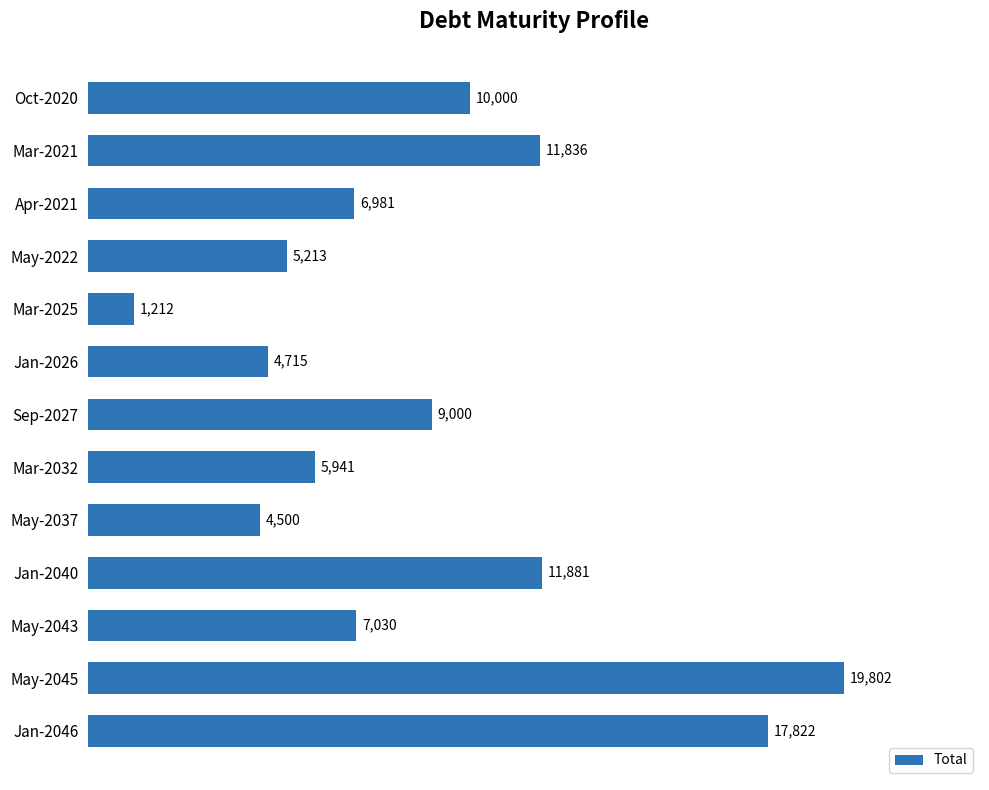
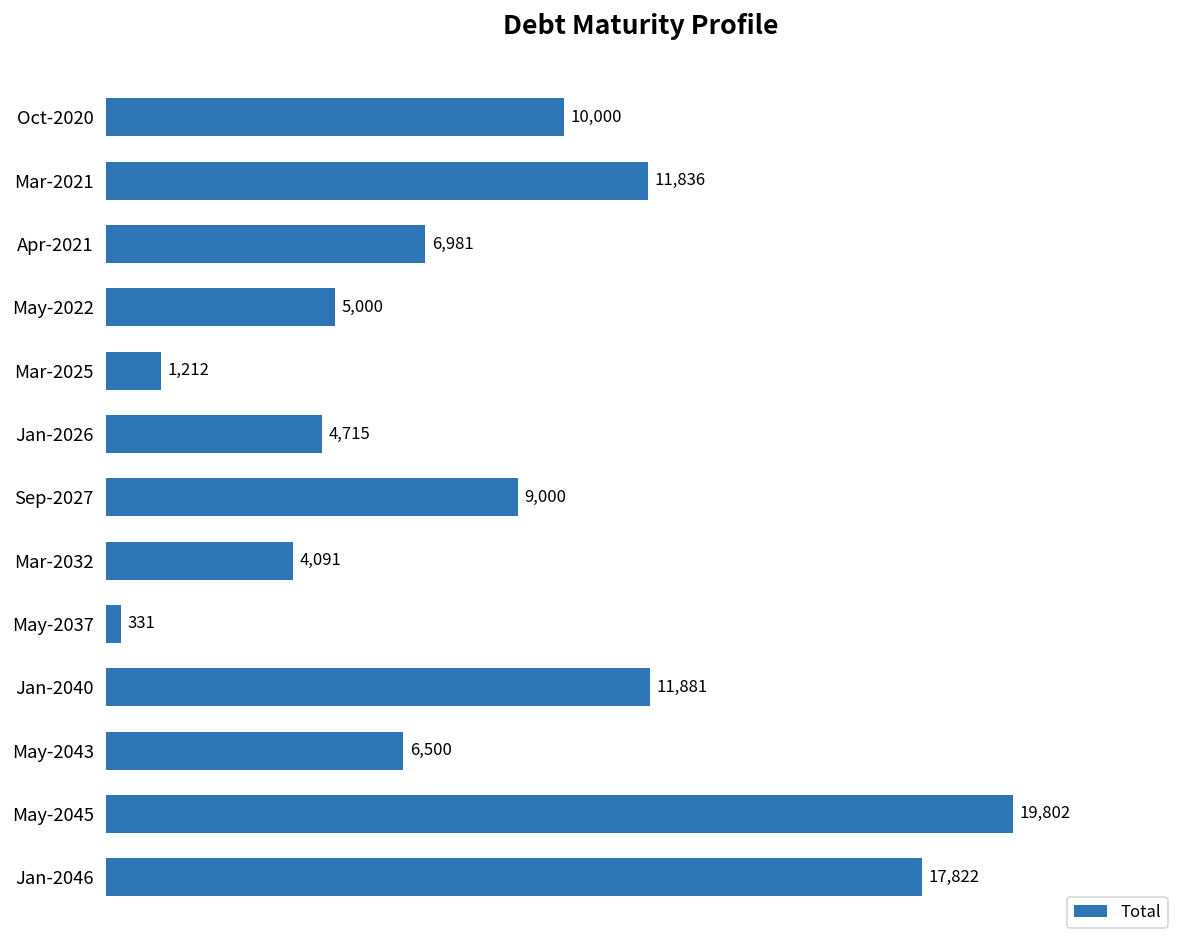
May-2022: 5,213 -> 5,000
Mar-2032: 5,941 -> 4,091
May-2037: 4,500 -> 331
May-2043: 7,030 -> 6,500
